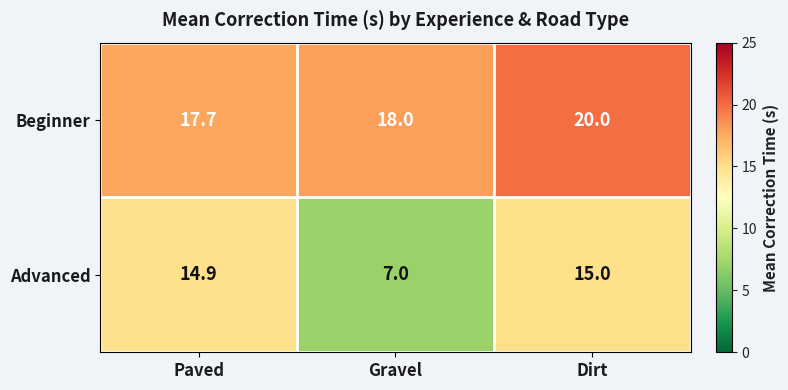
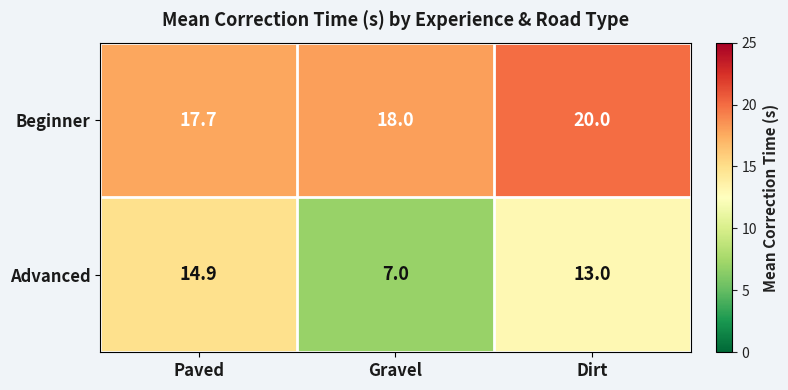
Advanced, Dirt: 15.0 -> 13.0
